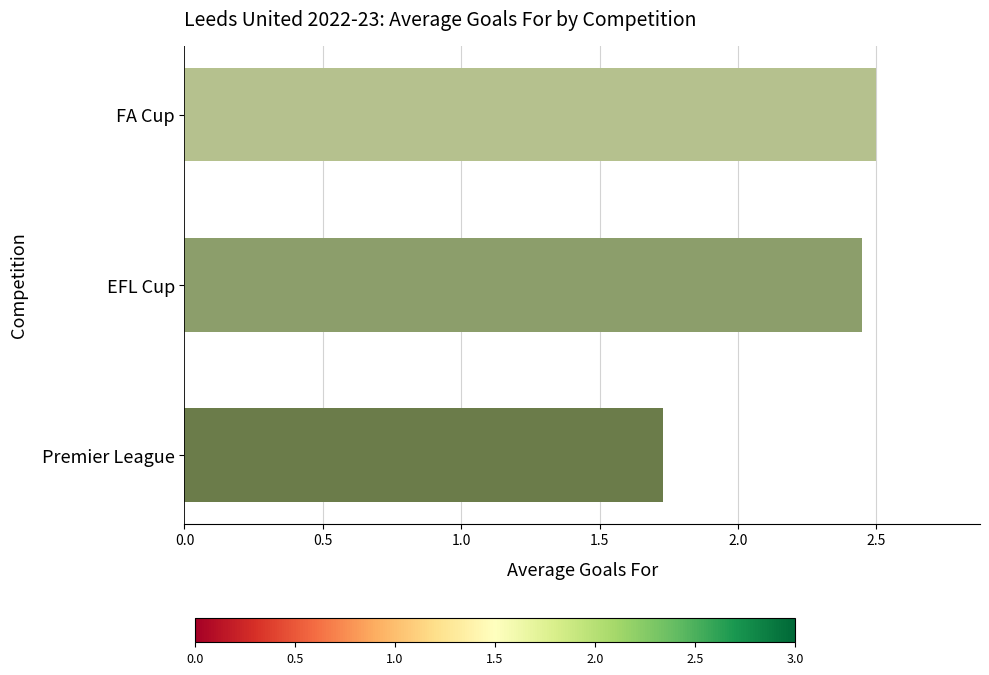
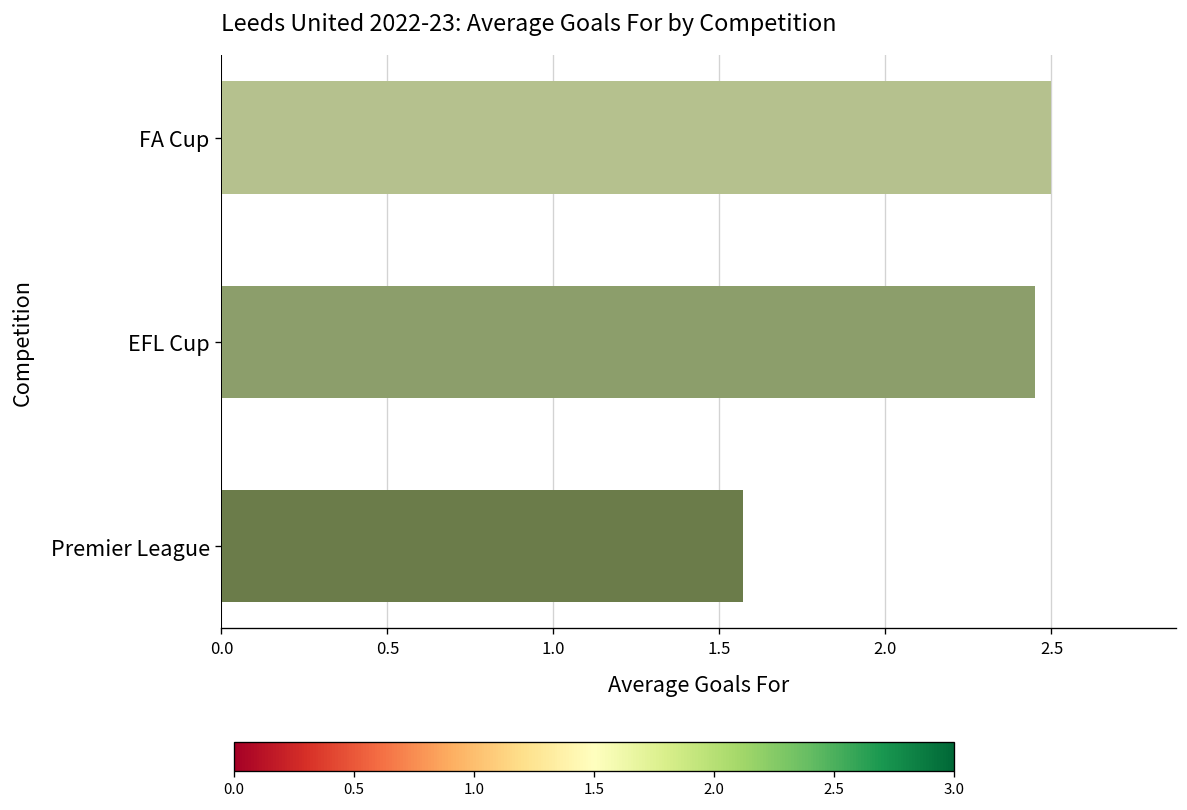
Premier League: 1.73 -> 1.57
